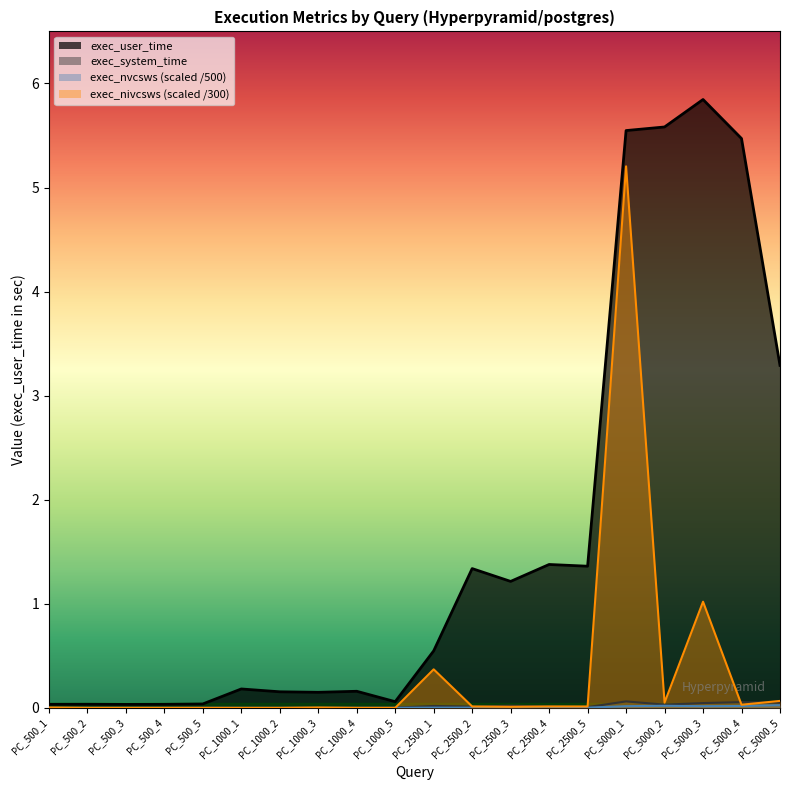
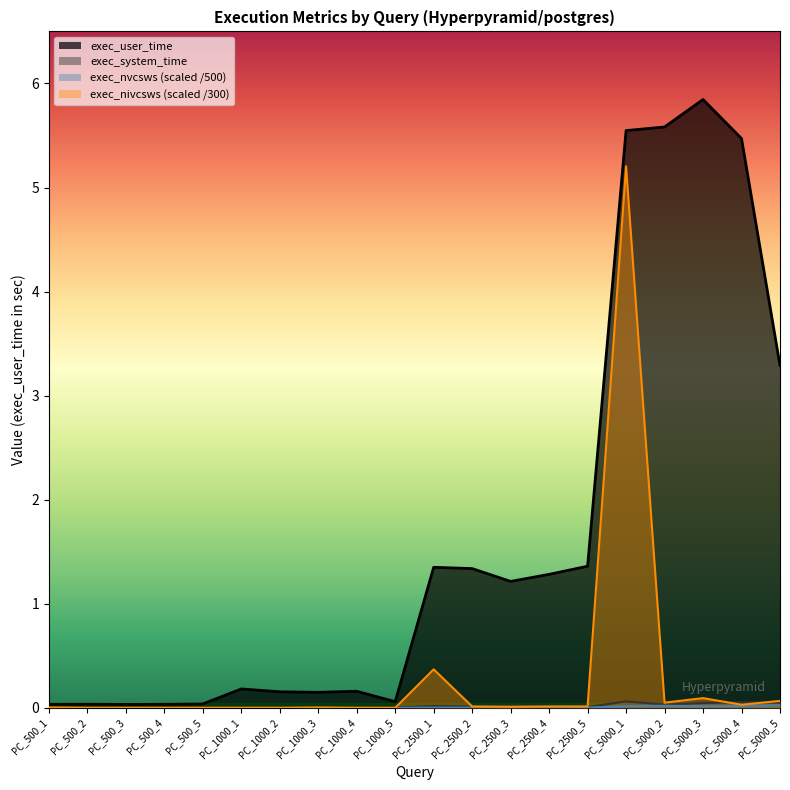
exec_user_time, PC_2500_1: 0.55 -> 1.35
exec_user_time, PC_2500_4: 1.38 -> 1.28
exec_nivcsws (scaled /300), PC_5000_3: 1.02 -> 0.09
